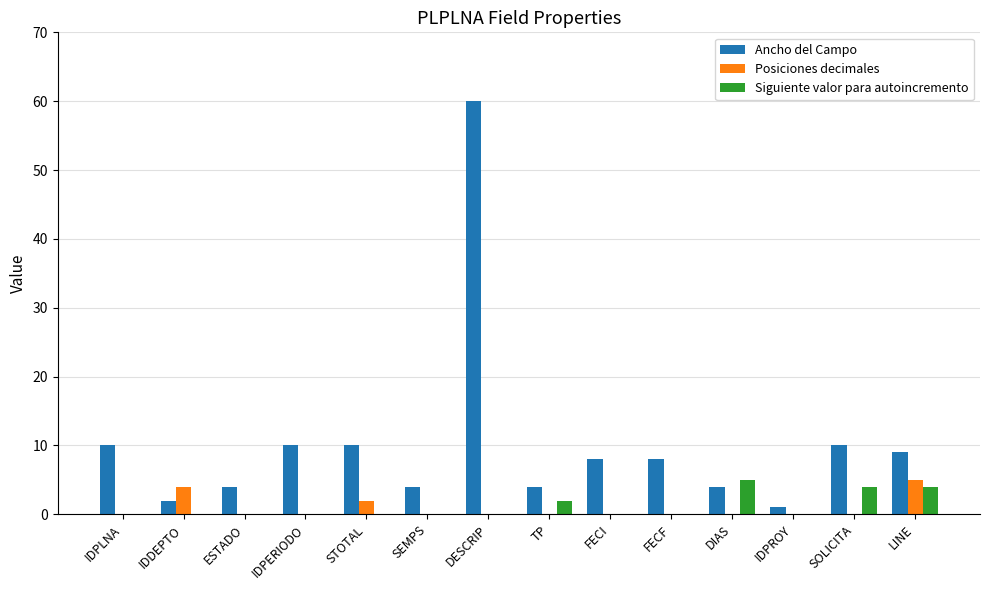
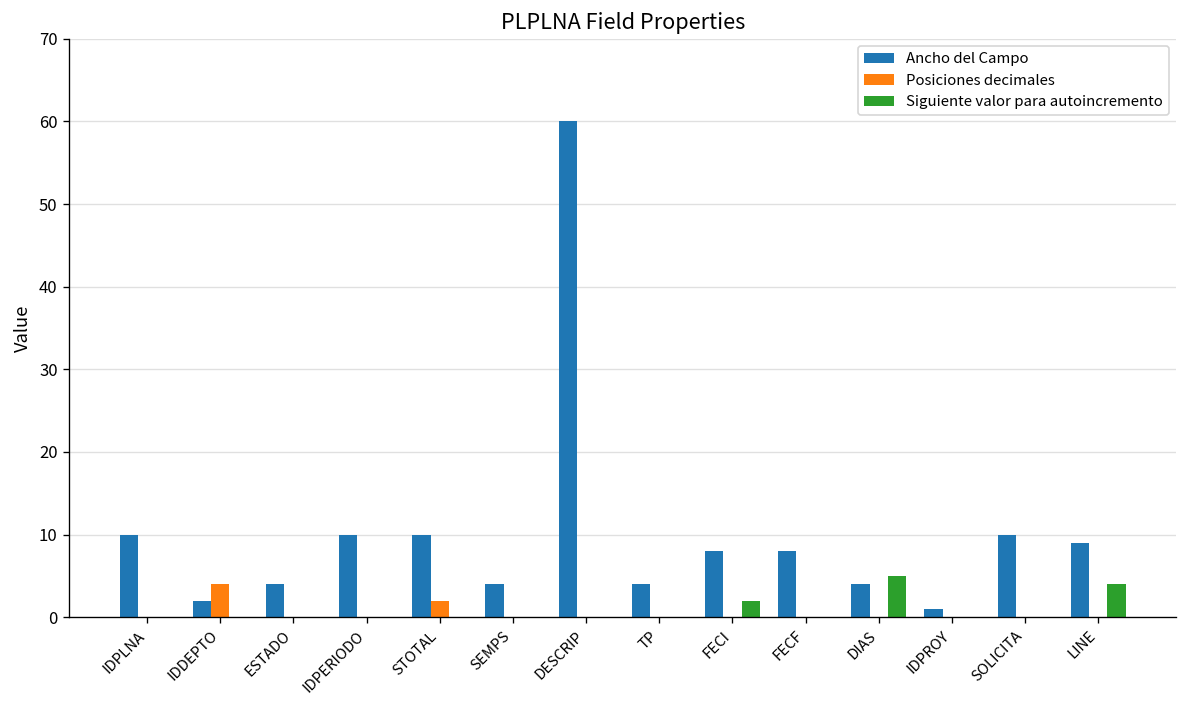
Siguiente valor para autoincremento, TP: 2 -> 0
Siguiente valor para autoincremento, FECI: 0 -> 2
Siguiente valor para autoincremento, SOLICITA: 4 -> 0
Posiciones decimales, LINE: 5 -> 0
